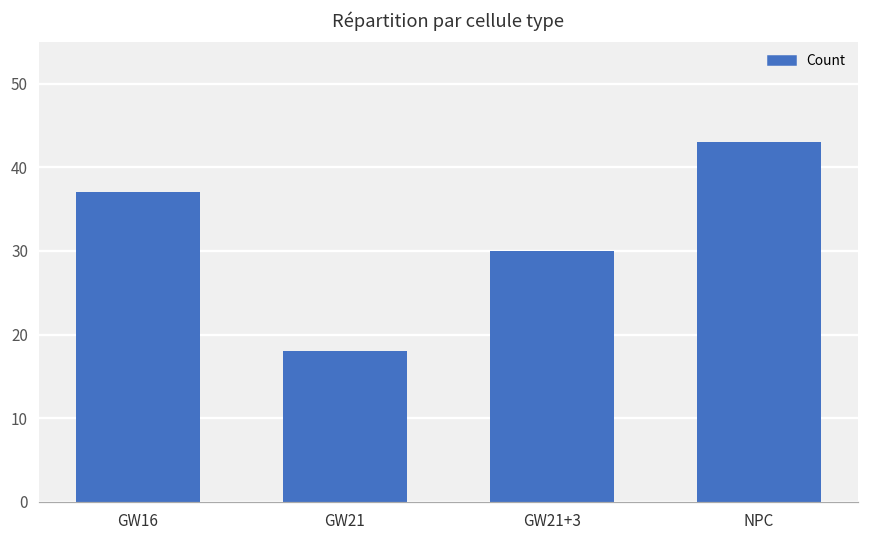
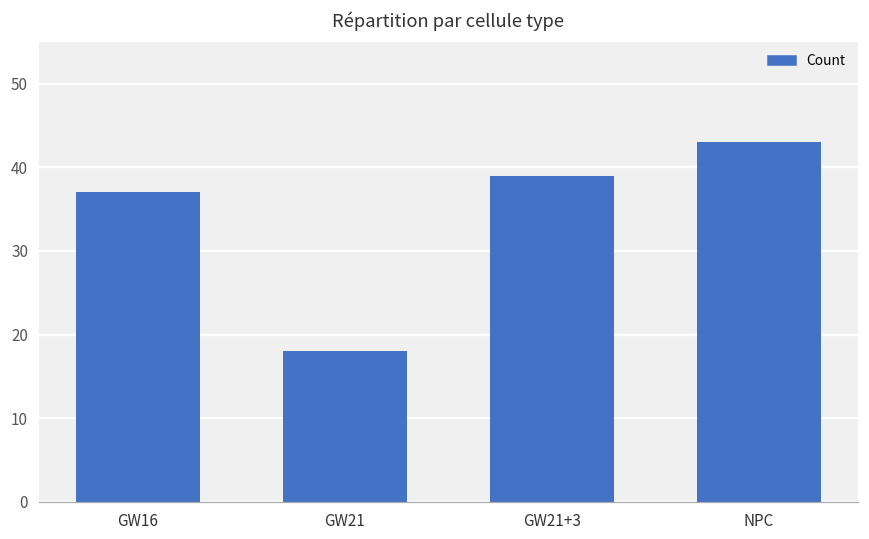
GW21+3: 30 -> 39
